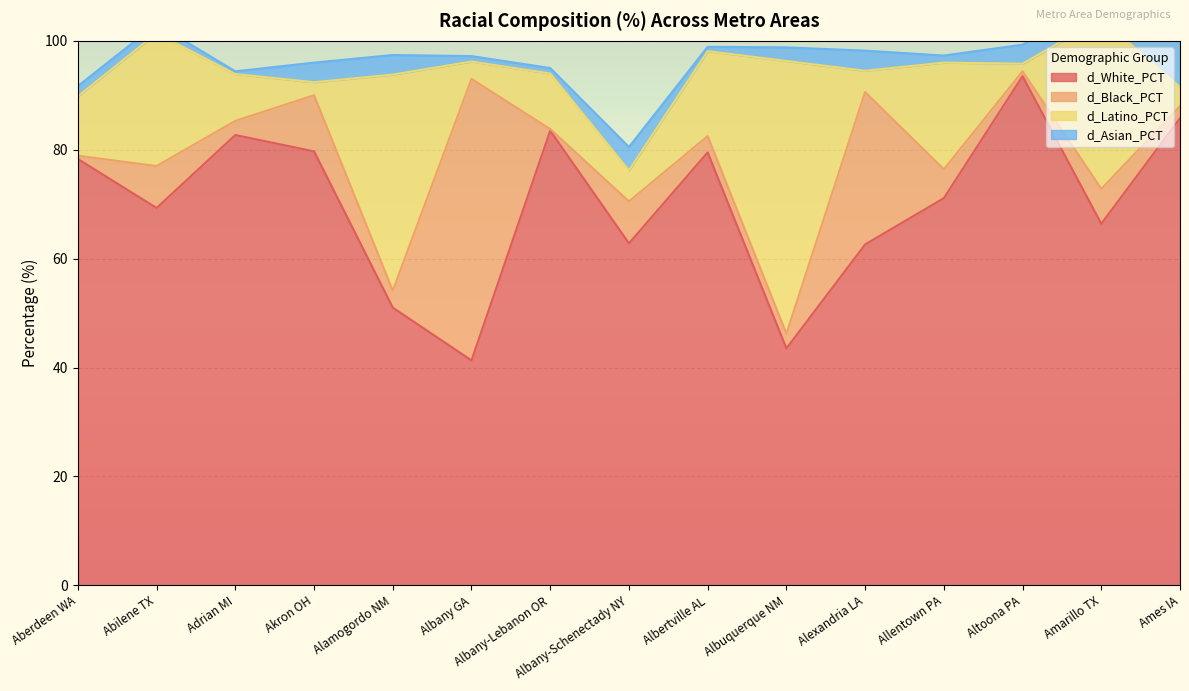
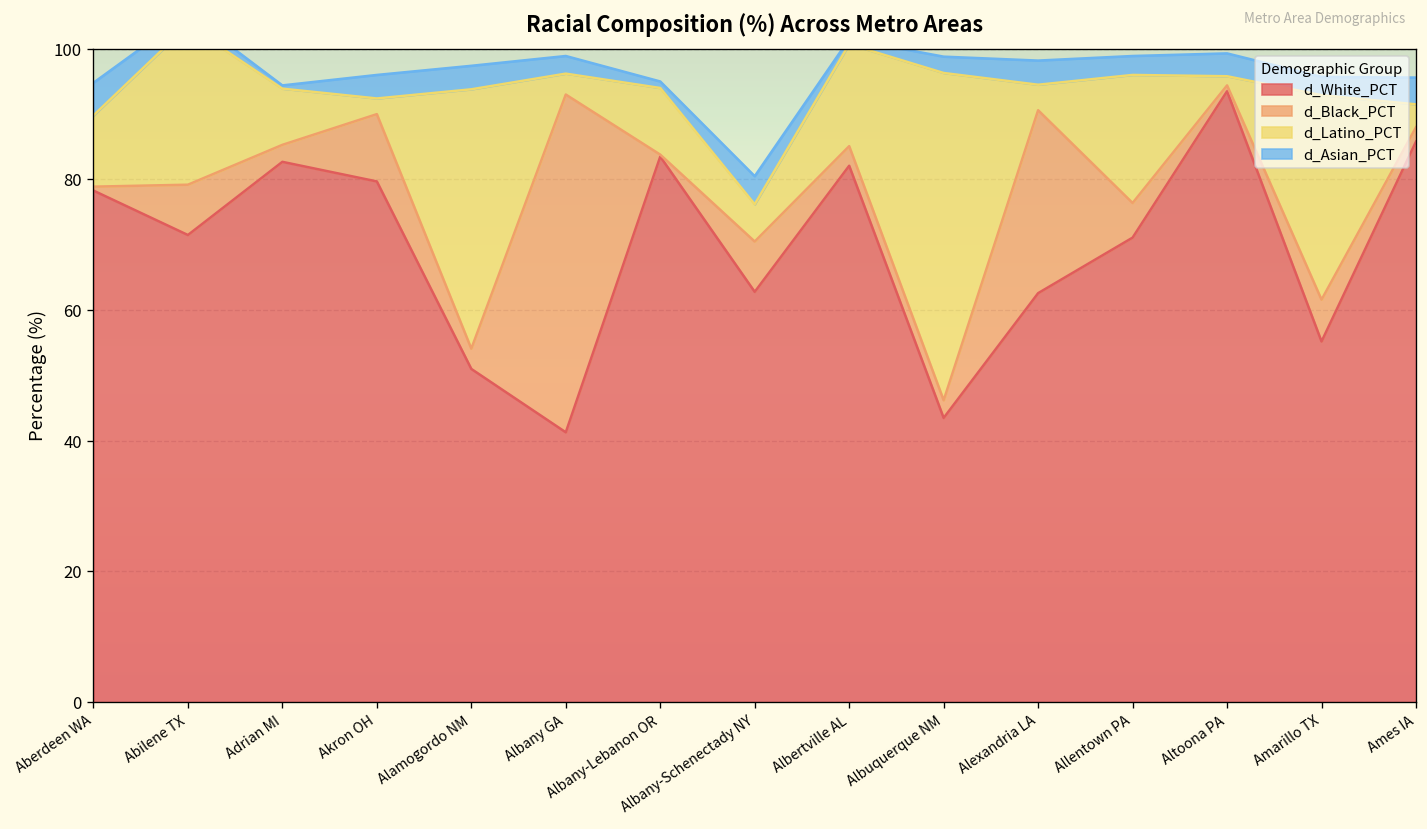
d_Asian_PCT, Aberdeen WA: 2 -> 5
d_White_PCT, Abilene TX: 69 -> 72
d_Asian_PCT, Albany GA: 1 -> 3
d_White_PCT, Albertville AL: 80 -> 82
d_Asian_PCT, Allentown PA: 1 -> 3
d_White_PCT, Amarillo TX: 66 -> 55
d_Asian_PCT, Ames IA: 8 -> 4
